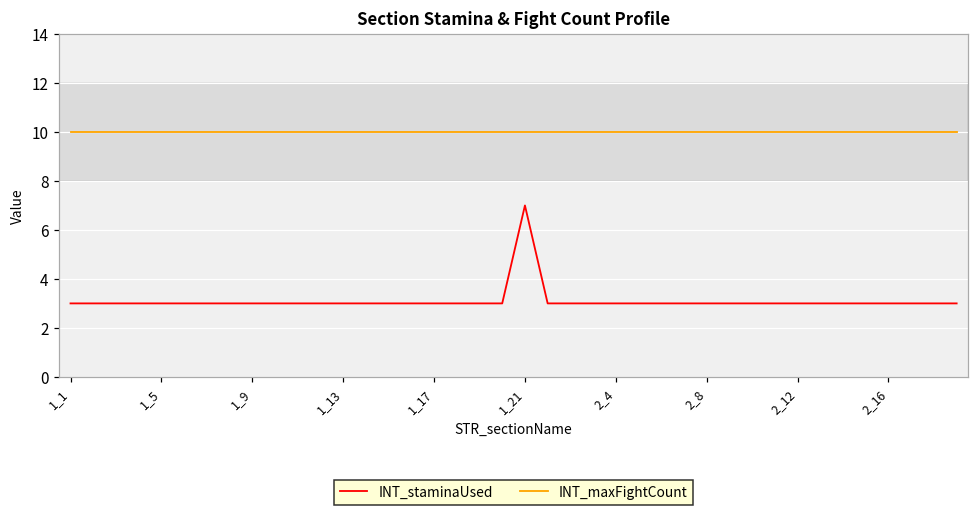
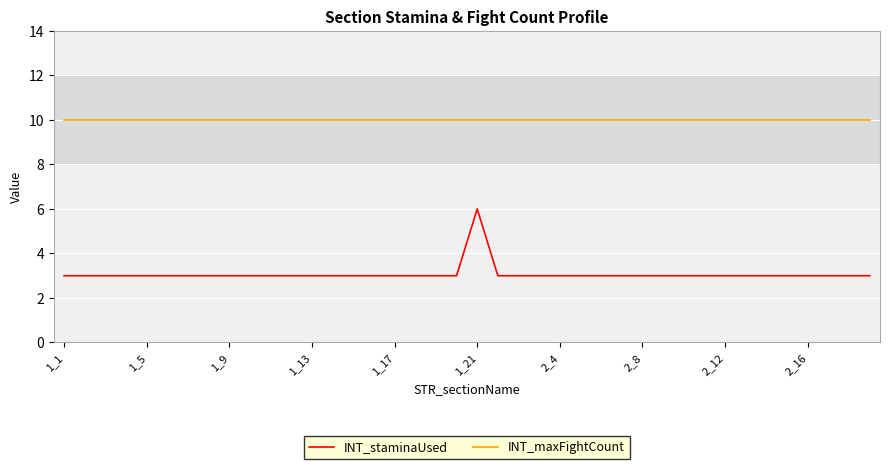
INT_staminaUsed, 1_21: 7 -> 6
